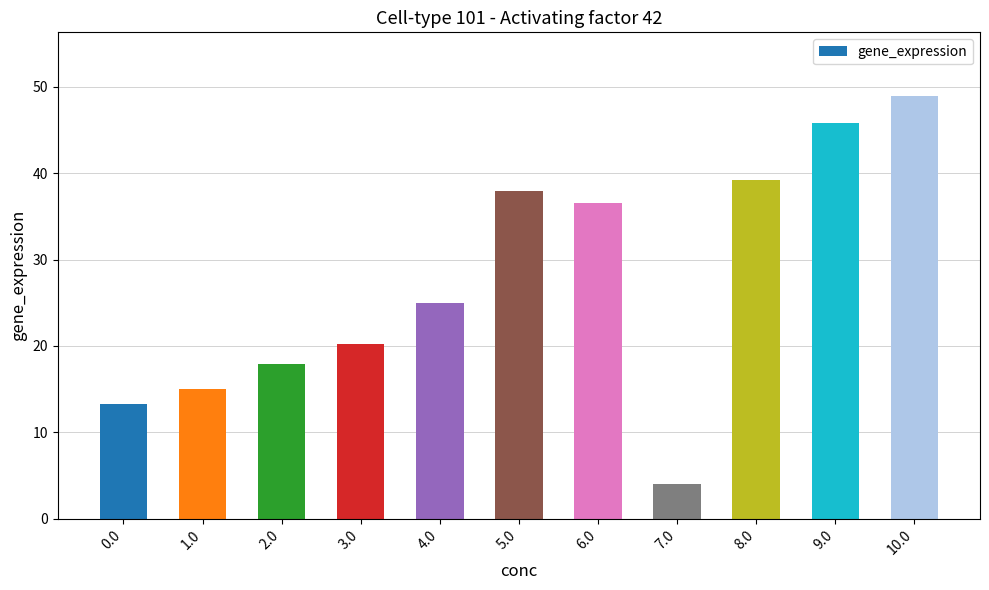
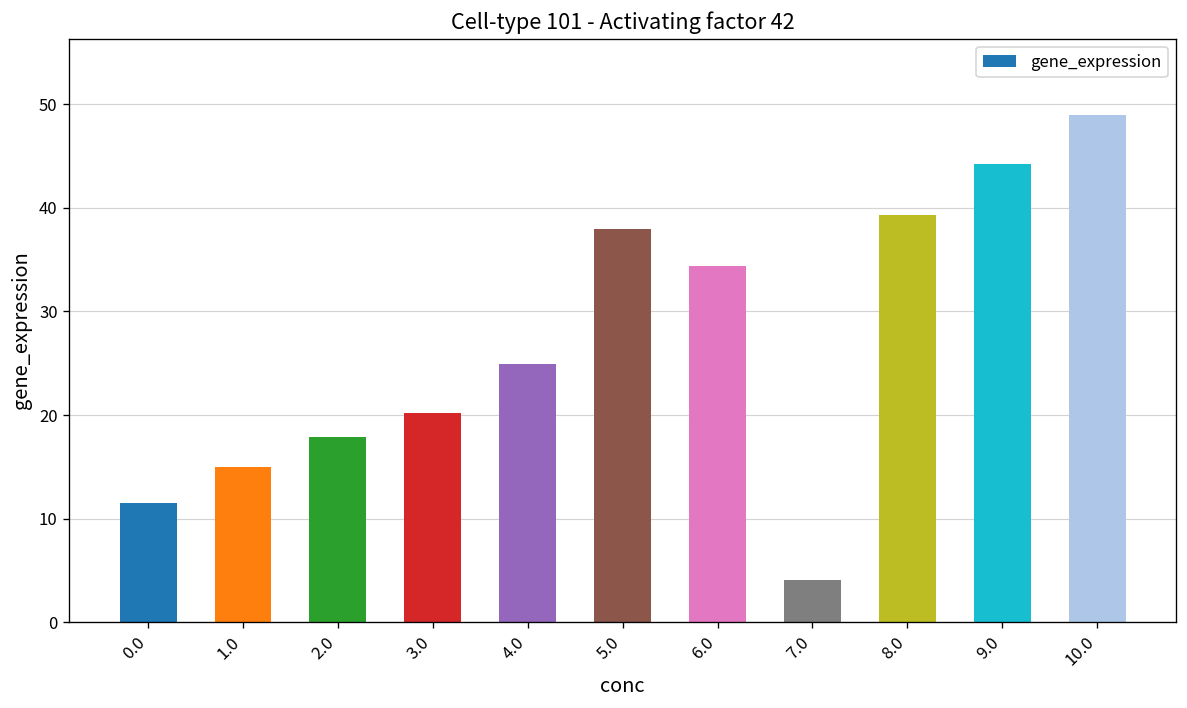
0.0: 13 -> 11
6.0: 37 -> 34
9.0: 46 -> 44
